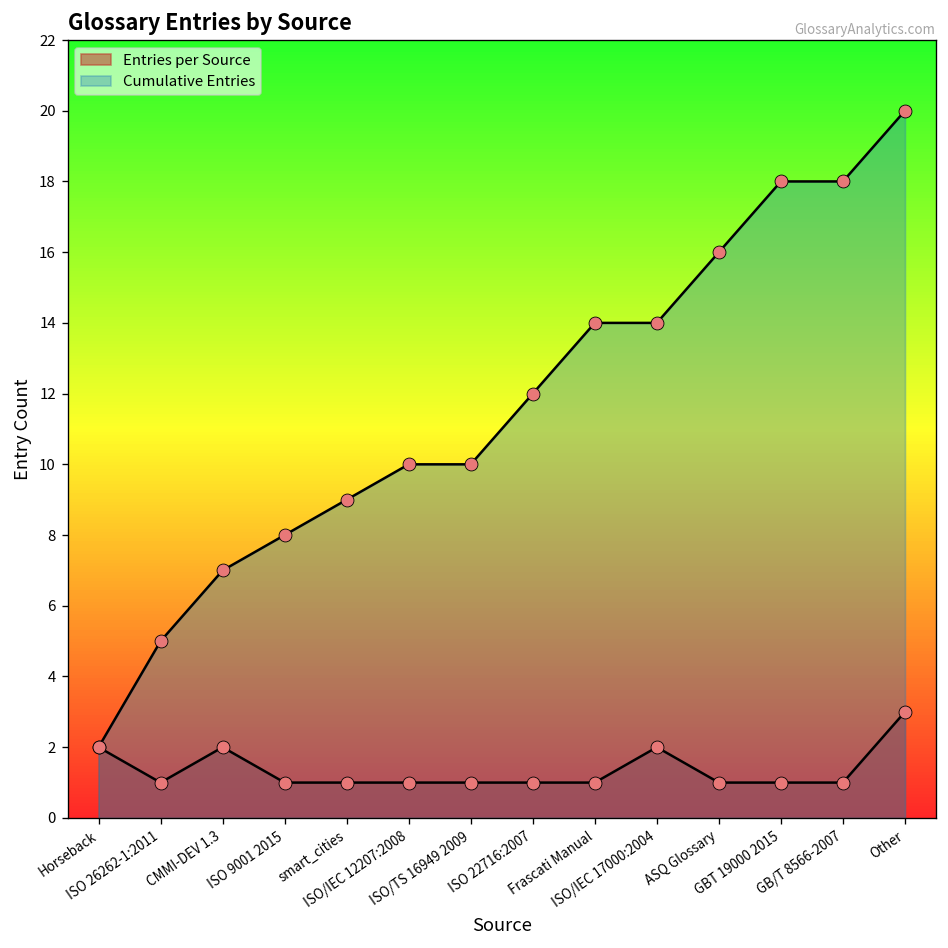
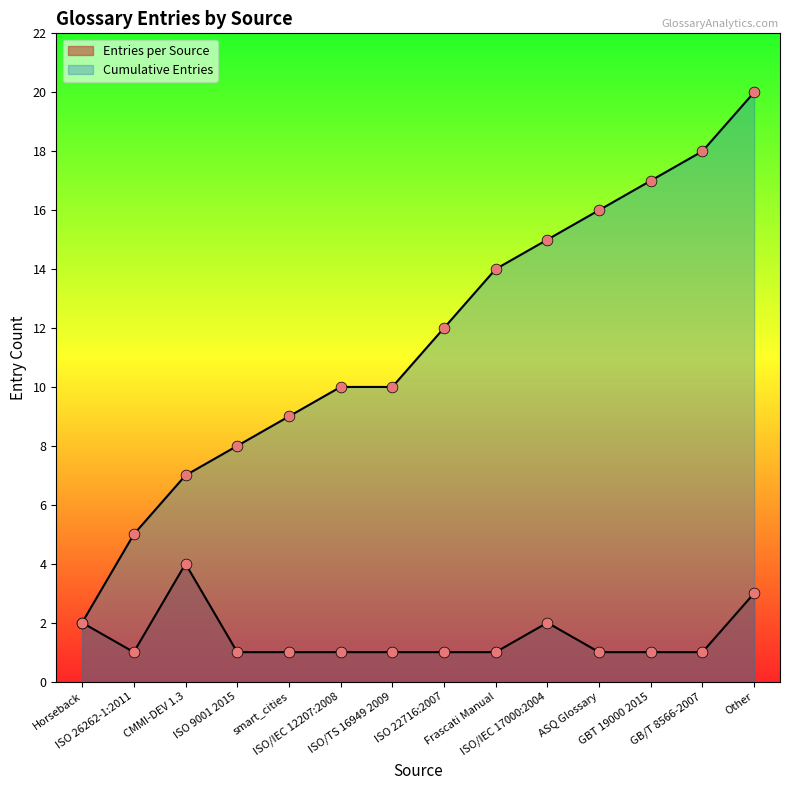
Entries per Source, CMMI-DEV 1.3: 2 -> 4
Cumulative Entries, ISO/IEC 17000:2004: 14 -> 15
Cumulative Entries, GBT 19000 2015: 18 -> 17
